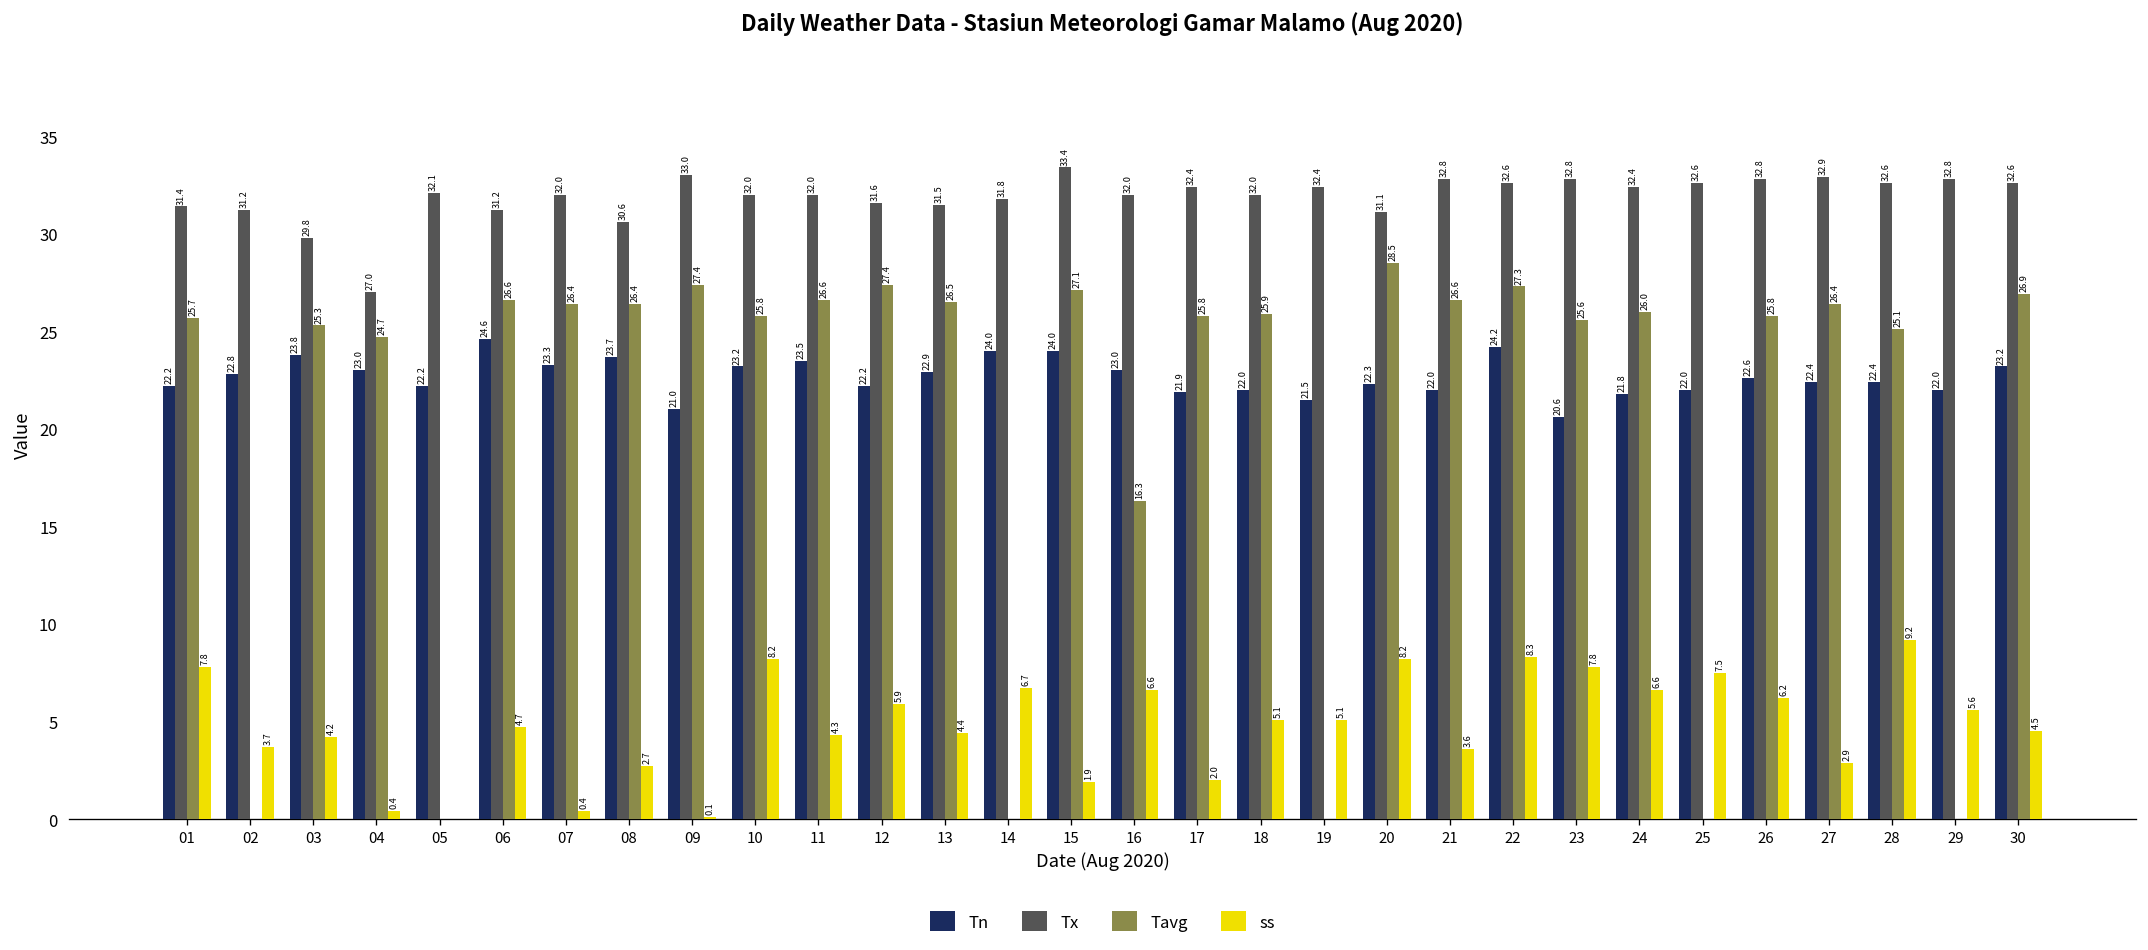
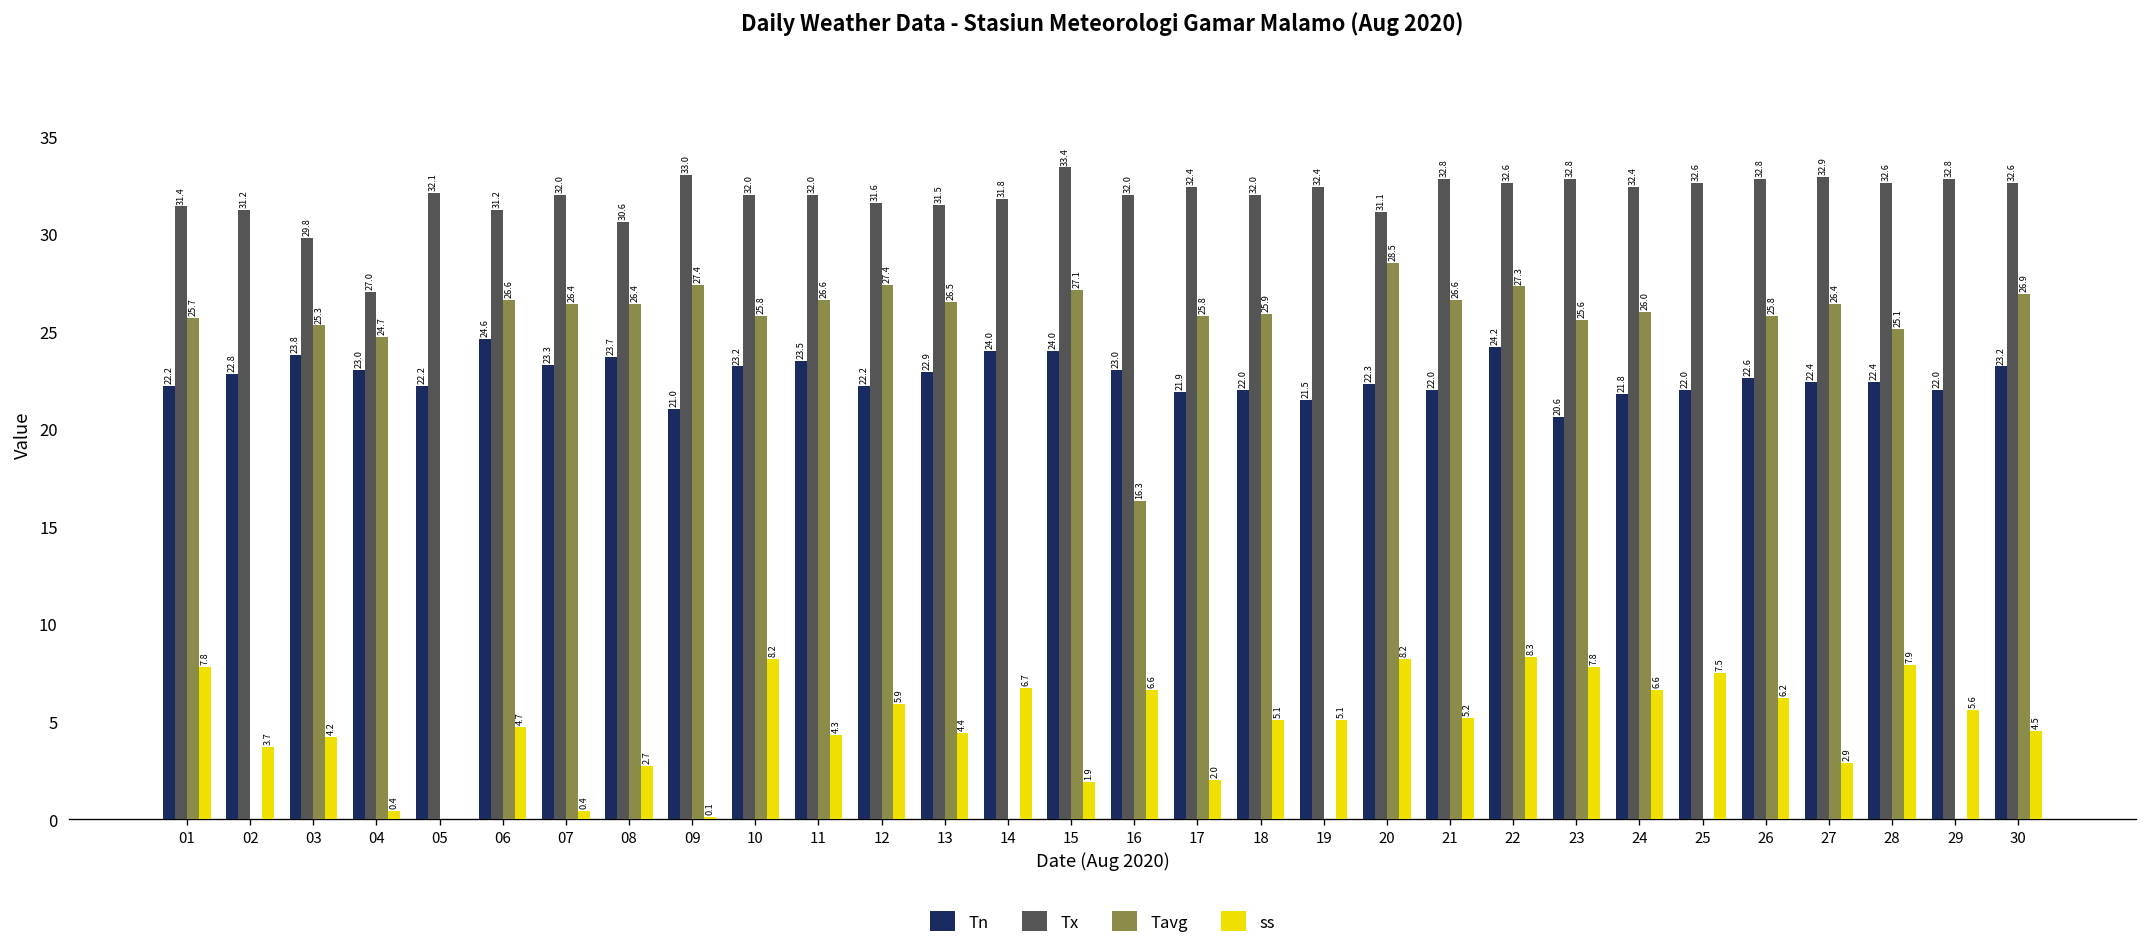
ss, 21: 3.6 -> 5.2
ss, 28: 9.2 -> 7.9
